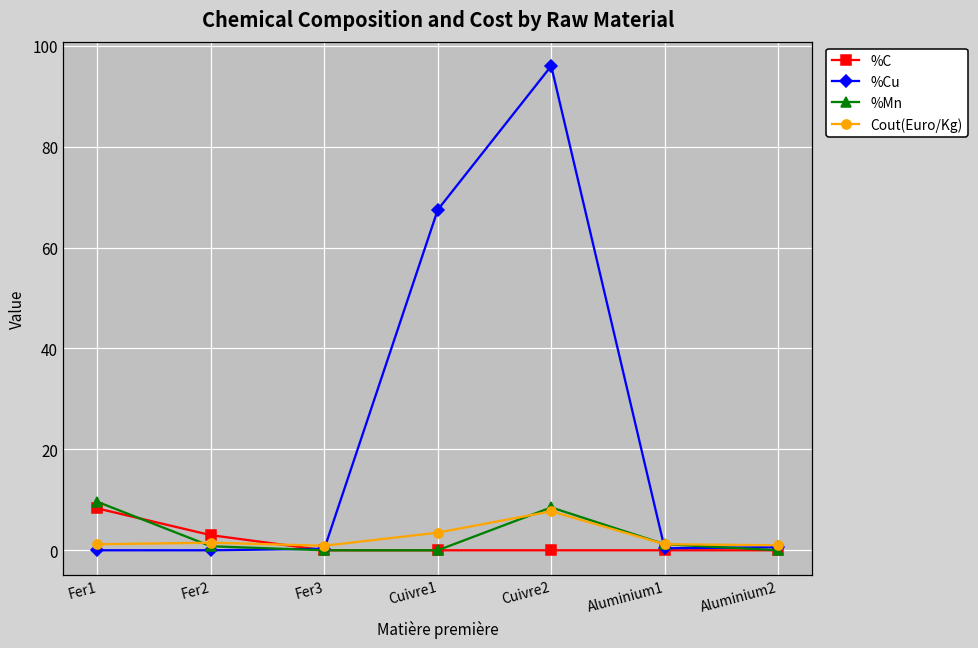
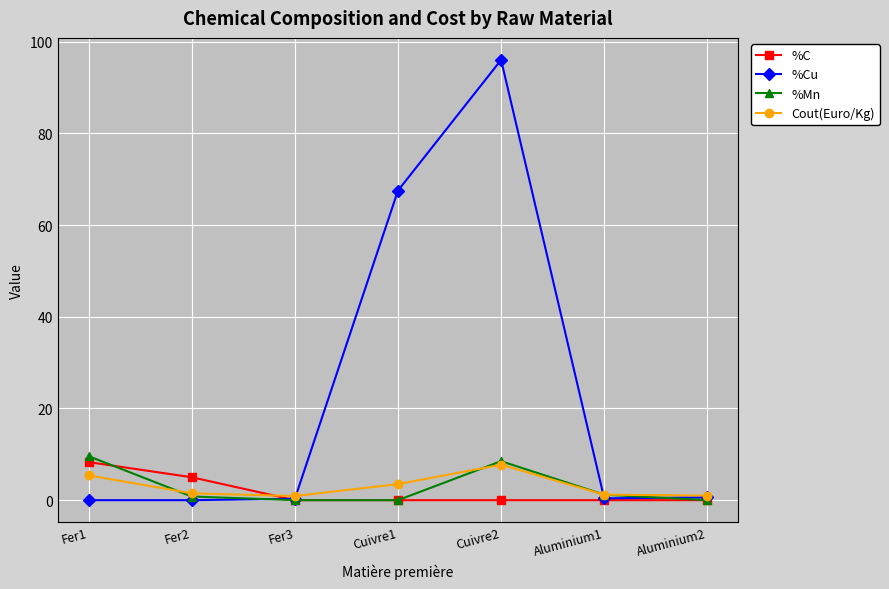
Cout(Euro/Kg), Fer1: 1 -> 5
%C, Fer2: 3 -> 5
